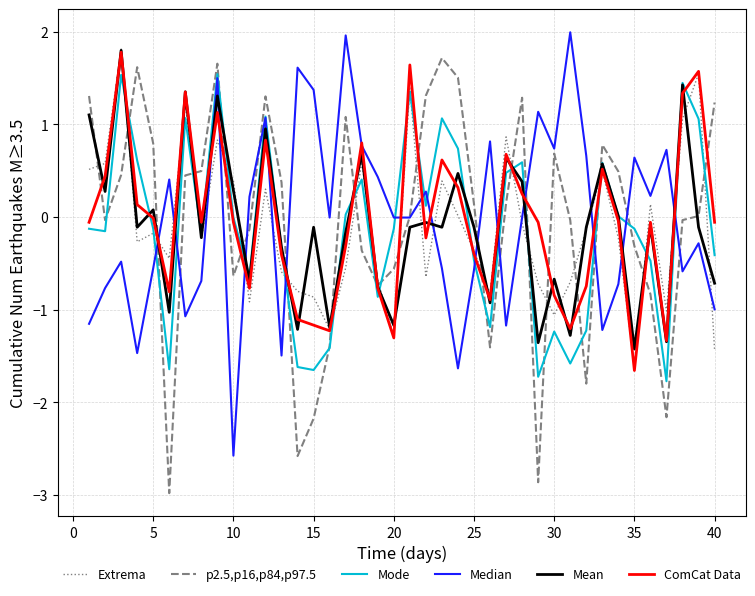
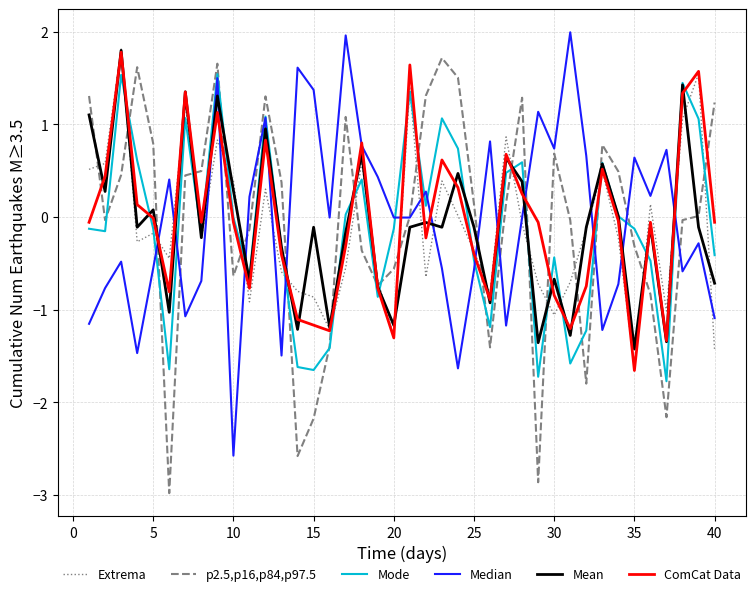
Mode, 30: -1.2 -> -0.4
Median, 40: -1.0 -> -1.1
